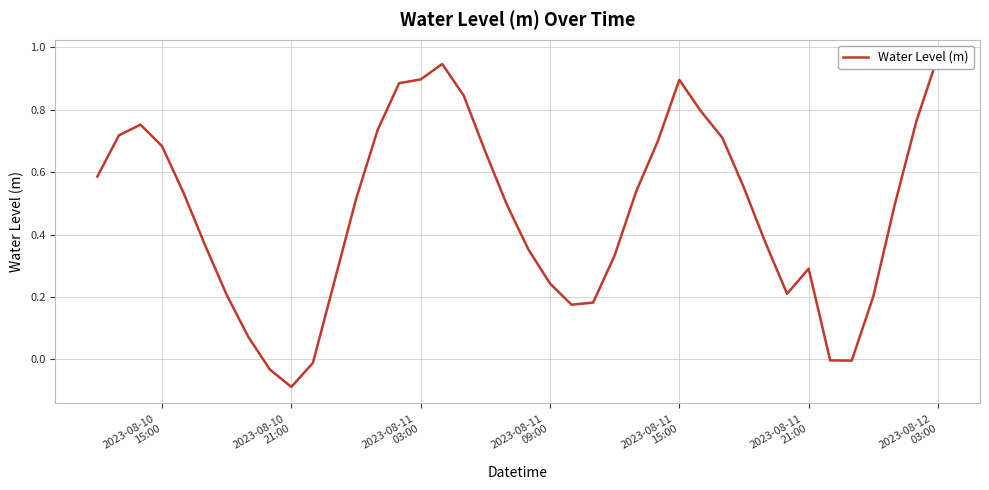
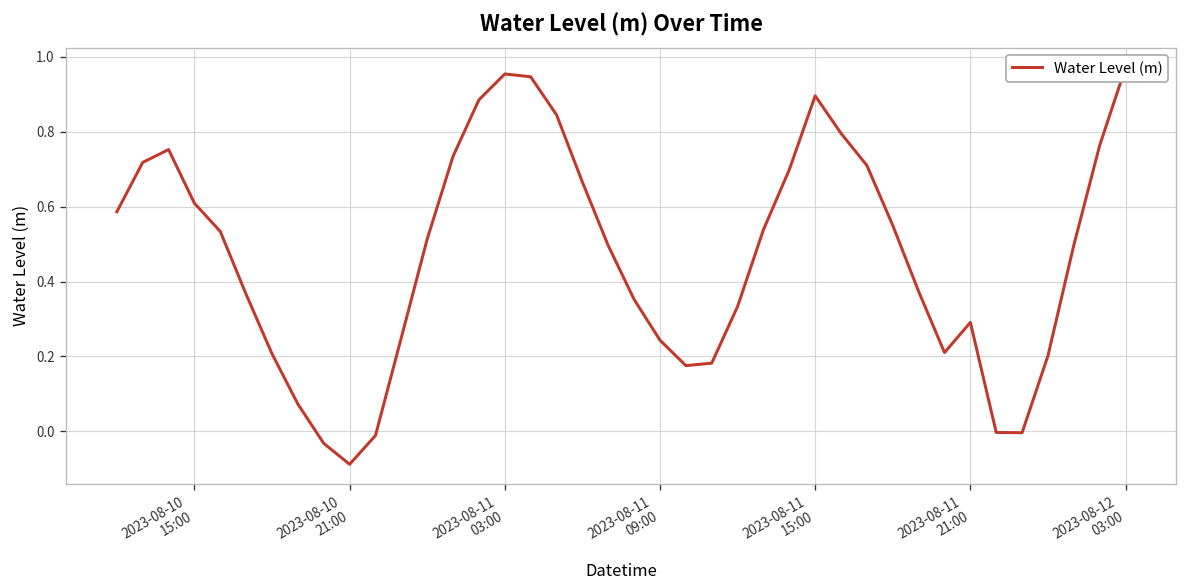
2023-08-10 15:00: 0.68 -> 0.61
2023-08-11 03:00: 0.90 -> 0.95
